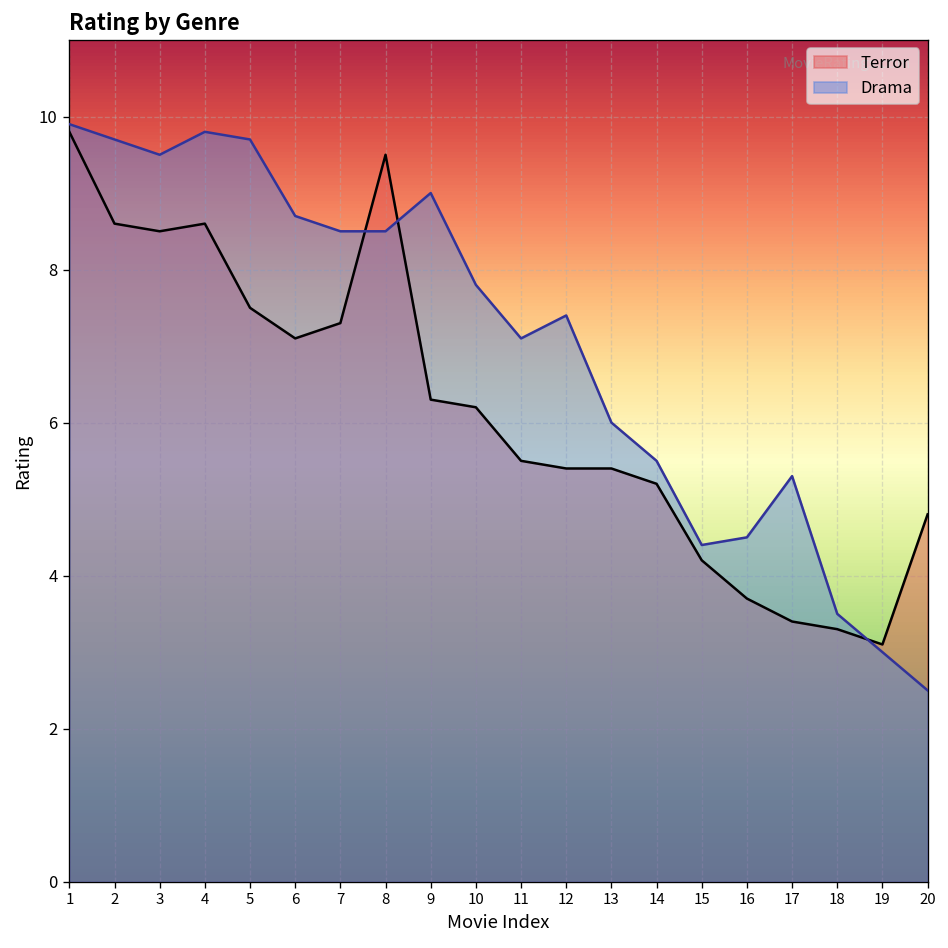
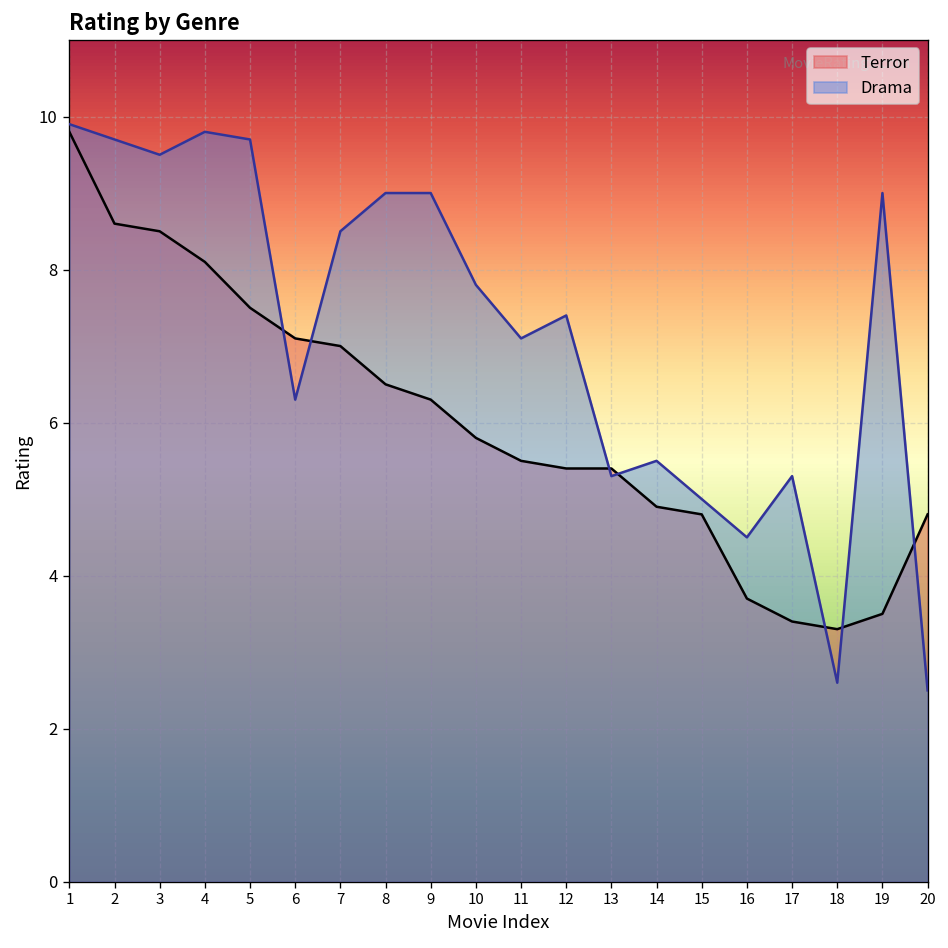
Terror, 4: 8.6 -> 8.1
Drama, 6: 8.7 -> 6.3
Terror, 7: 7.3 -> 7.0
Terror, 8: 9.5 -> 6.5
Drama, 8: 8.5 -> 9.0
Terror, 10: 6.2 -> 5.8
Drama, 13: 6.0 -> 5.3
Terror, 14: 5.2 -> 4.9
Terror, 15: 4.2 -> 4.8
Drama, 15: 4.4 -> 5.0
Drama, 18: 3.5 -> 2.6
Terror, 19: 3.1 -> 3.5
Drama, 19: 3 -> 9
